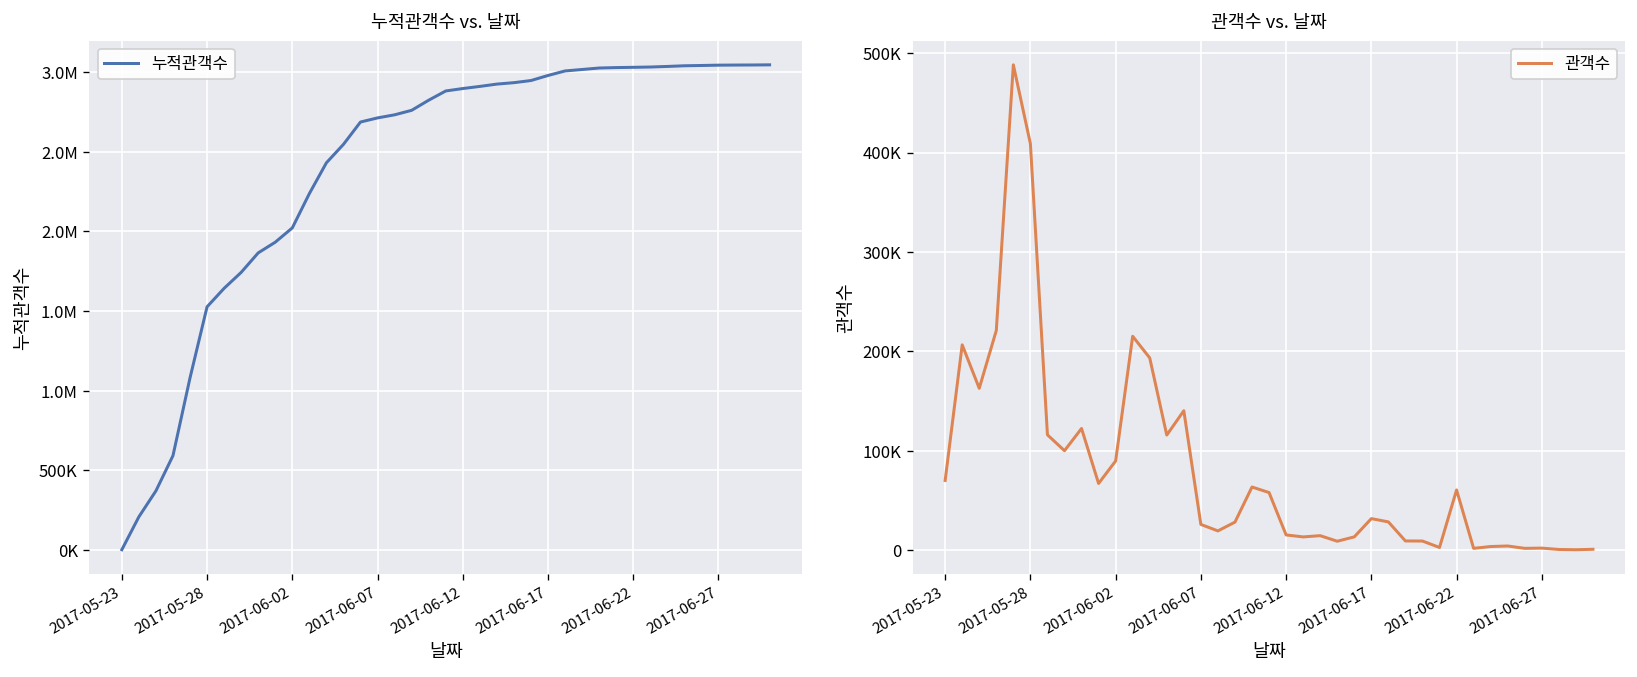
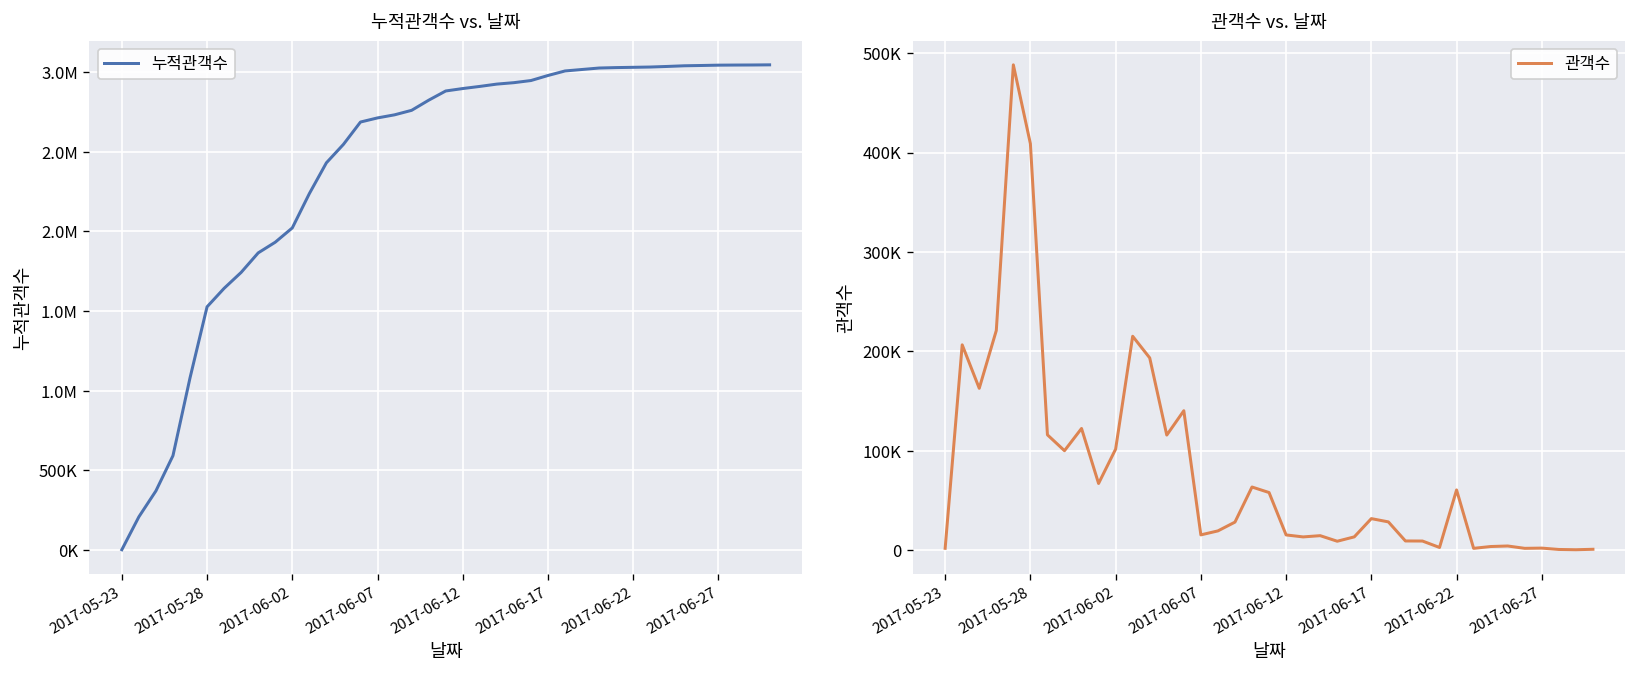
관객수 vs. 날짜, 2017-05-23: 70000 -> 0
관객수 vs. 날짜, 2017-06-02: 90000 -> 100000
관객수 vs. 날짜, 2017-06-07: 30000 -> 20000
